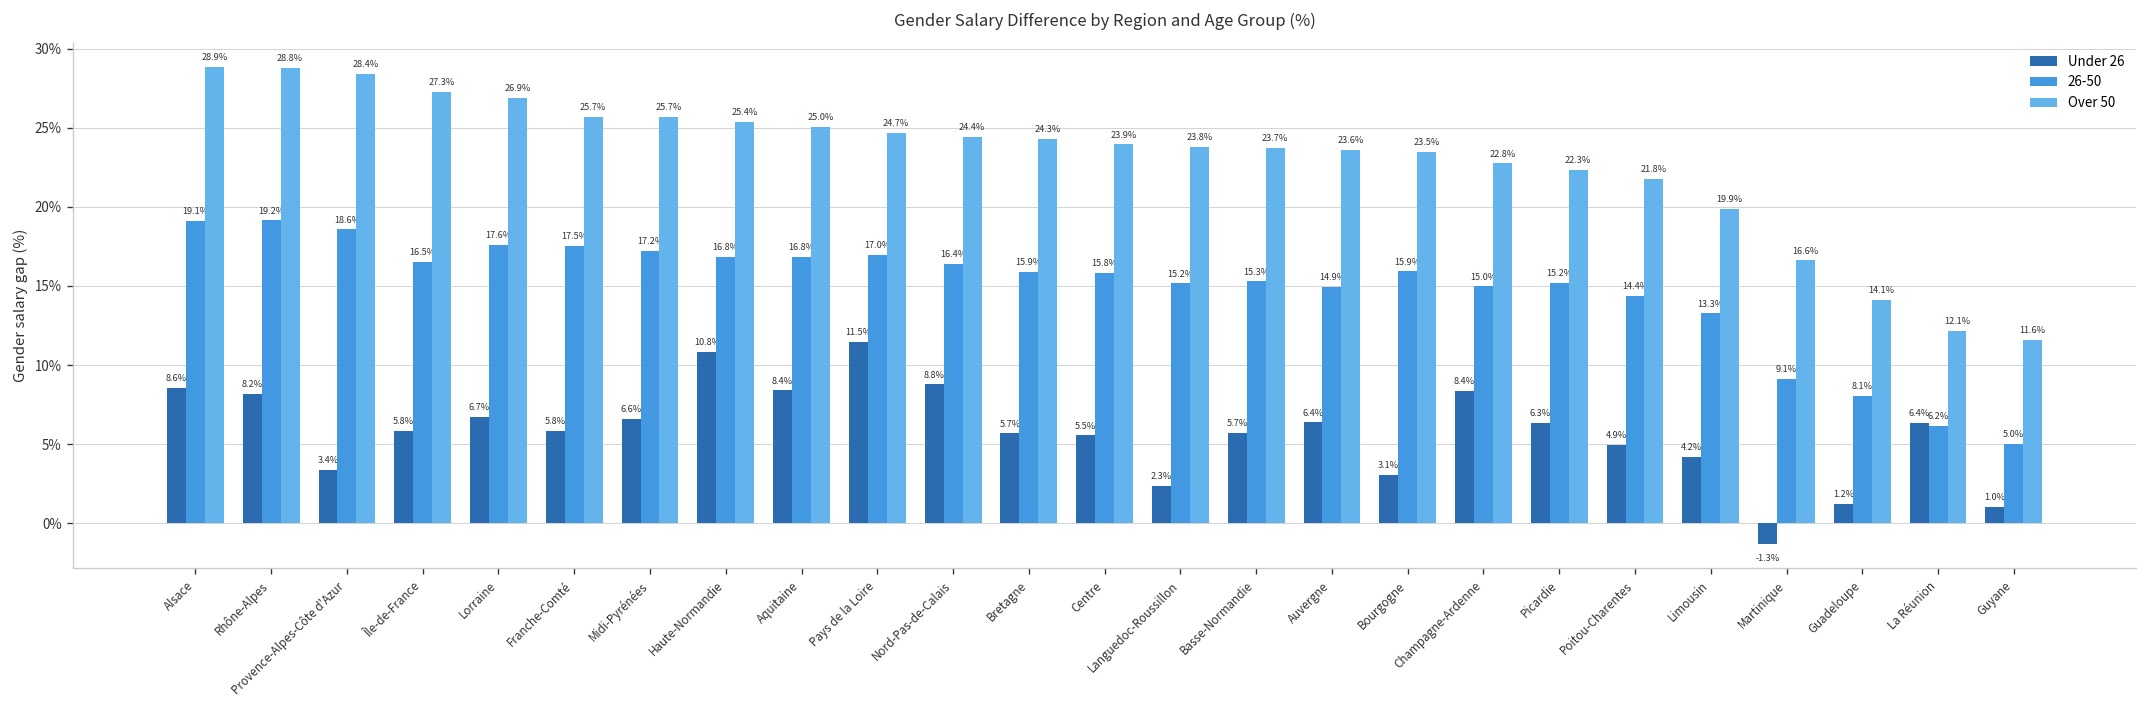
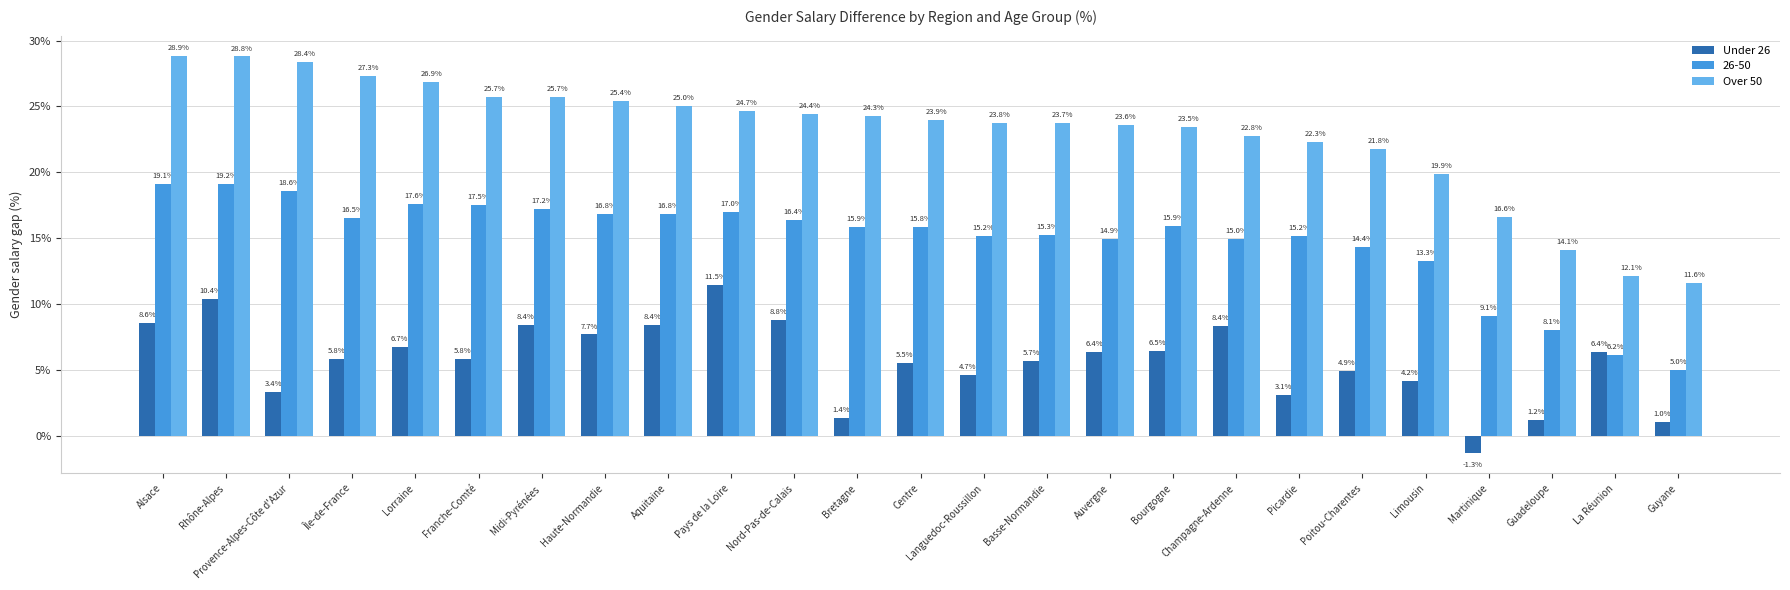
Under 26, Rhône-Alpes: 8.2% -> 10.4%
Under 26, Midi-Pyrénées: 6.6% -> 8.4%
Under 26, Haute-Normandie: 10.8% -> 7.7%
Under 26, Bretagne: 5.7% -> 1.4%
Under 26, Languedoc-Roussillon: 2.3% -> 4.7%
Under 26, Bourgogne: 3.1% -> 6.5%
Under 26, Picardie: 6.3% -> 3.1%
